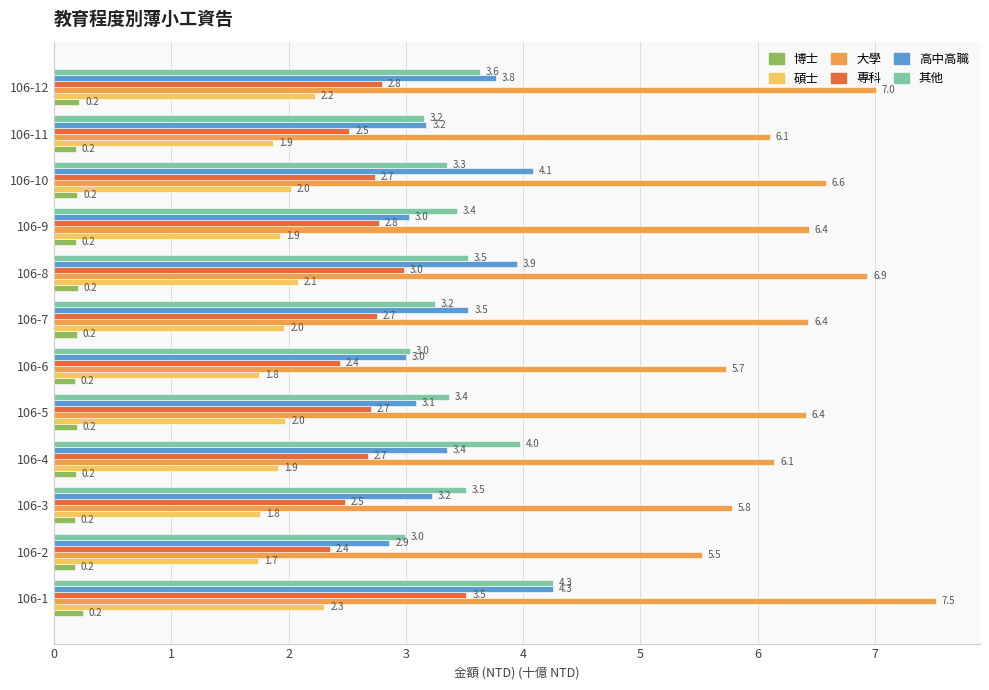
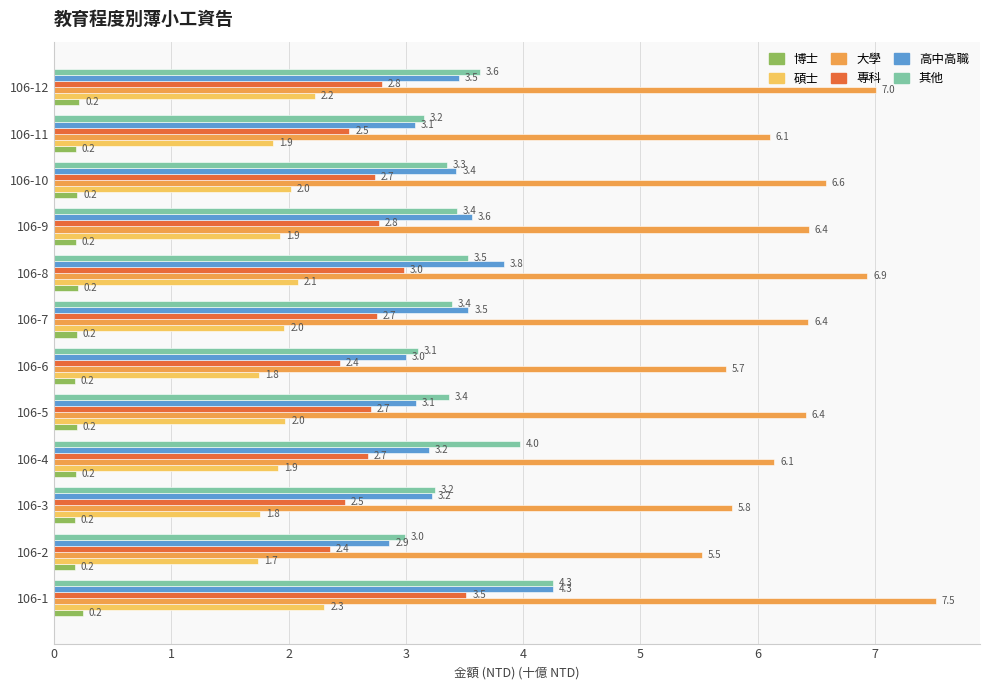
高中高職, 106-12: 3.8 -> 3.5
高中高職, 106-11: 3.2 -> 3.1
高中高職, 106-10: 4.1 -> 3.4
高中高職, 106-9: 3.0 -> 3.6
高中高職, 106-8: 3.9 -> 3.8
其他, 106-7: 3.2 -> 3.4
其他, 106-6: 3.0 -> 3.1
高中高職, 106-4: 3.4 -> 3.2
其他, 106-3: 3.5 -> 3.2
